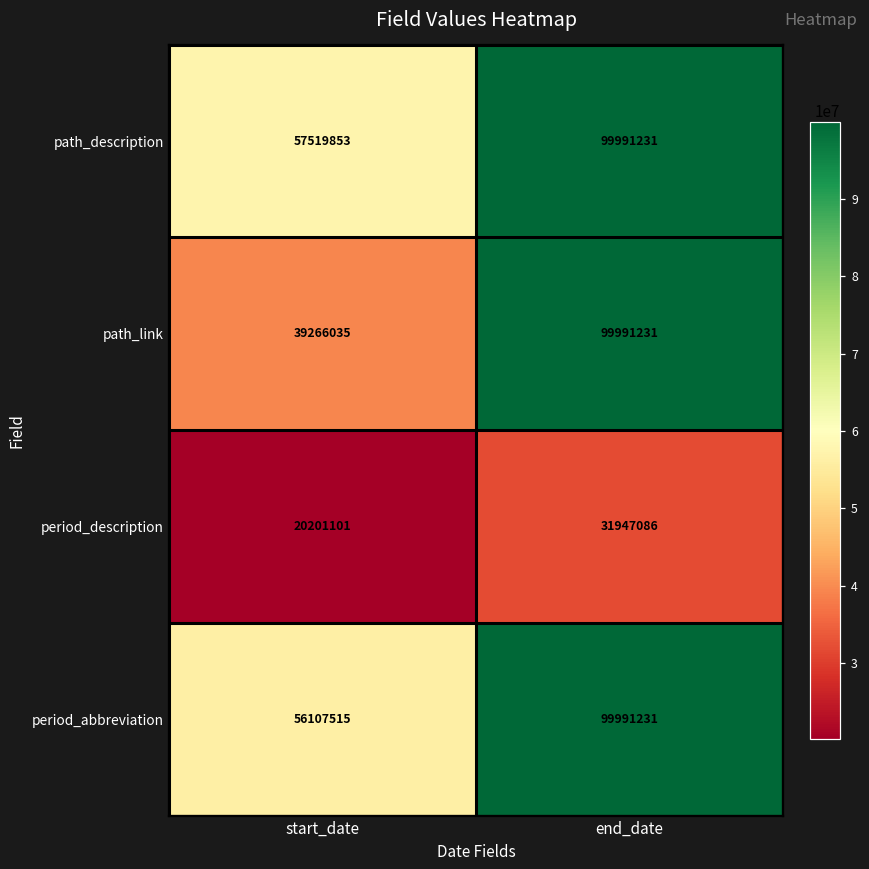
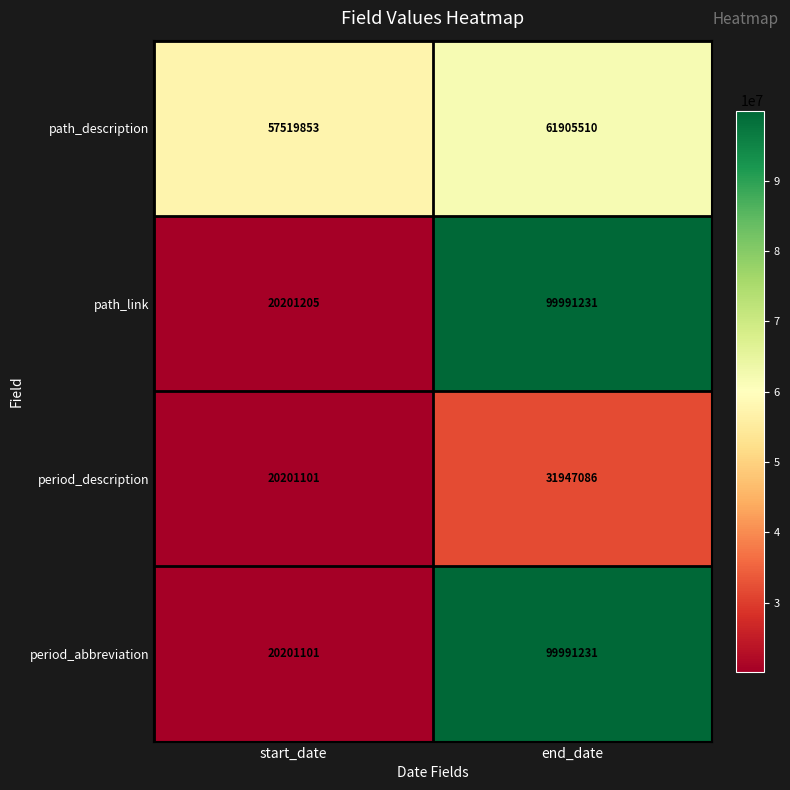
path_description, end_date: 99991231 -> 61905510
path_link, start_date: 39266035 -> 20201205
period_abbreviation, start_date: 56107515 -> 20201101
